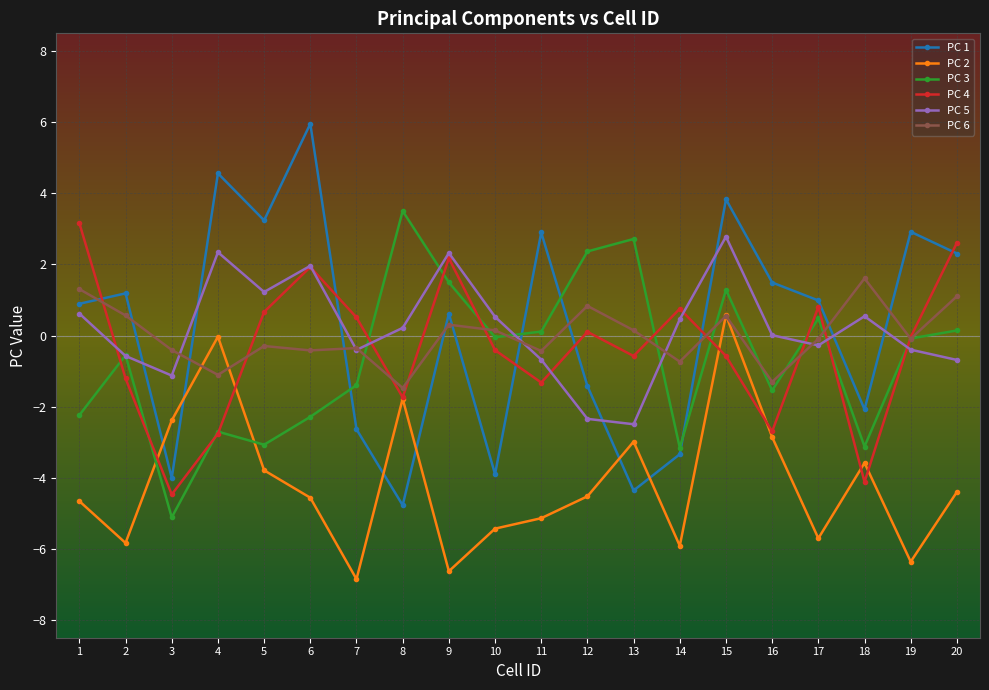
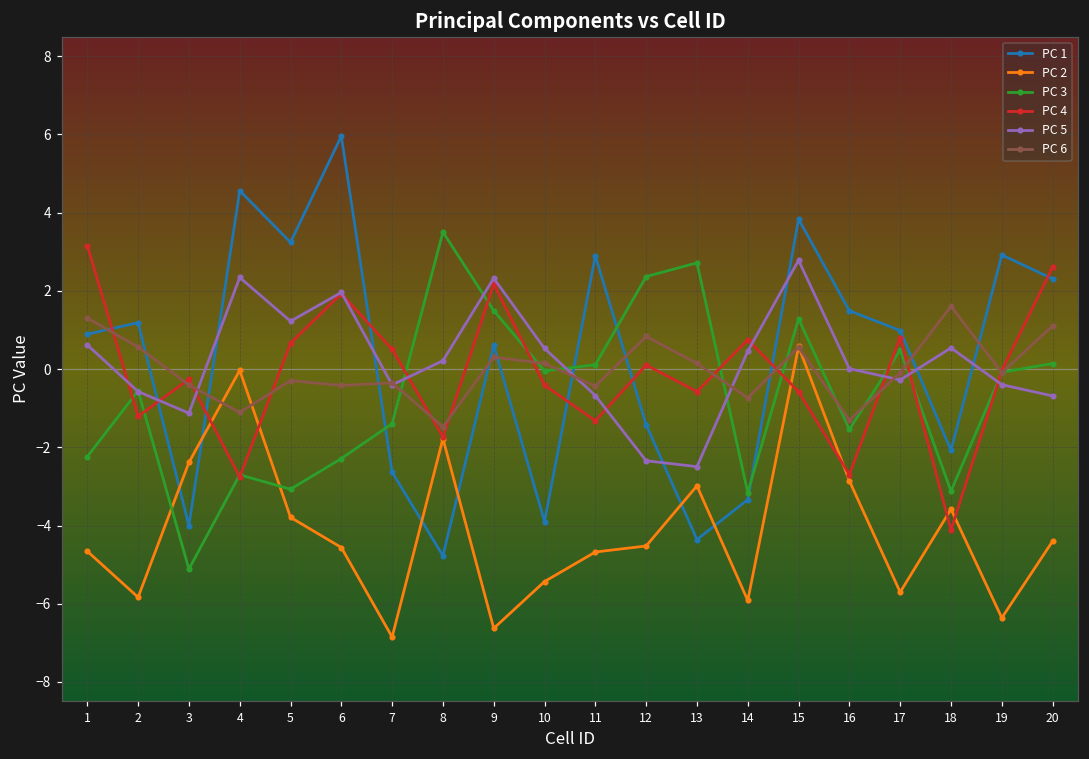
PC 4, 3: -4.5 -> -0.3
PC 2, 11: -5.1 -> -4.7
